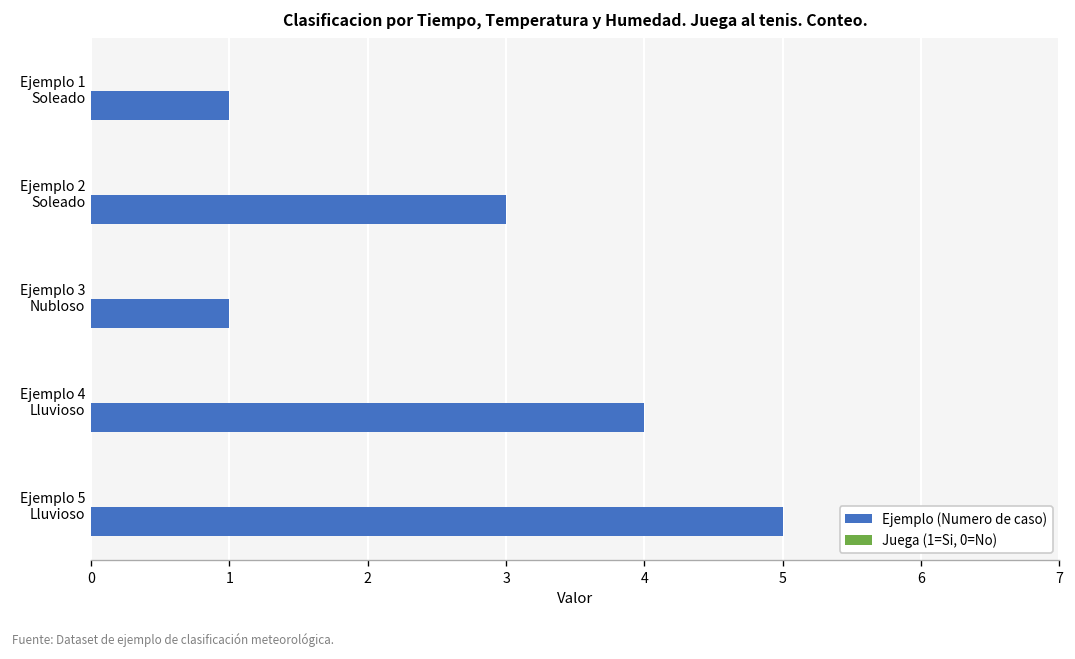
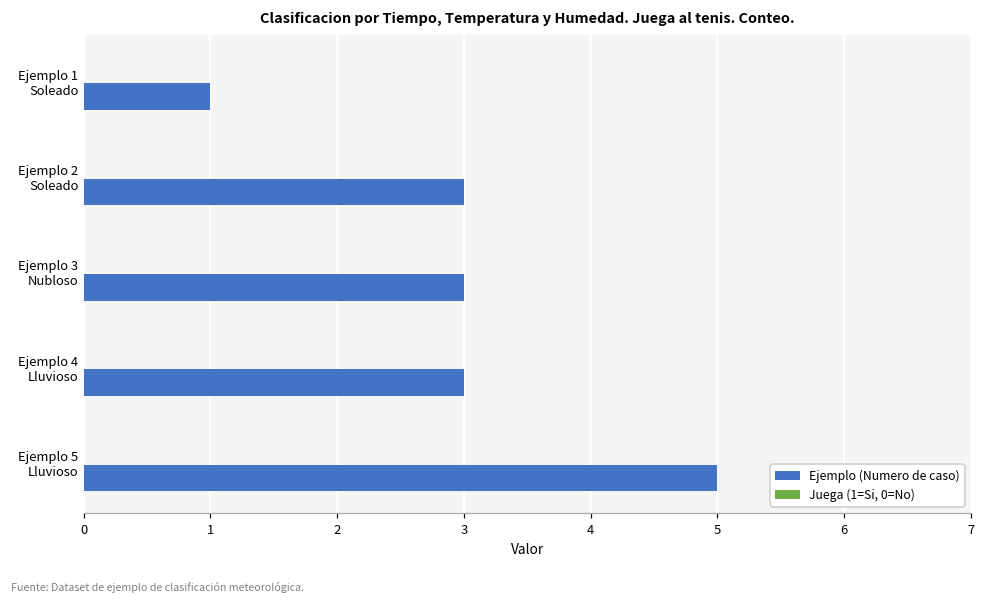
Ejemplo (Numero de caso), Ejemplo 3 Nubloso: 1 -> 3
Ejemplo (Numero de caso), Ejemplo 4 Lluvioso: 4 -> 3
